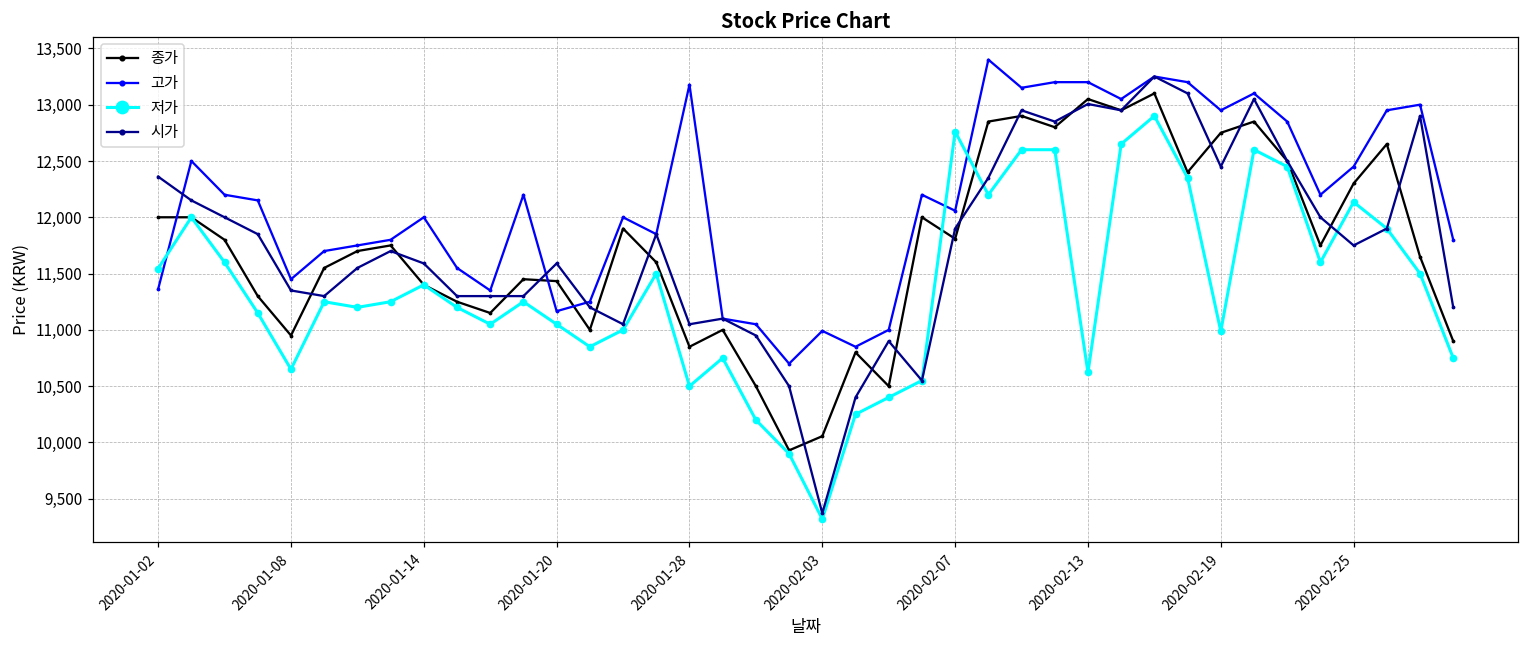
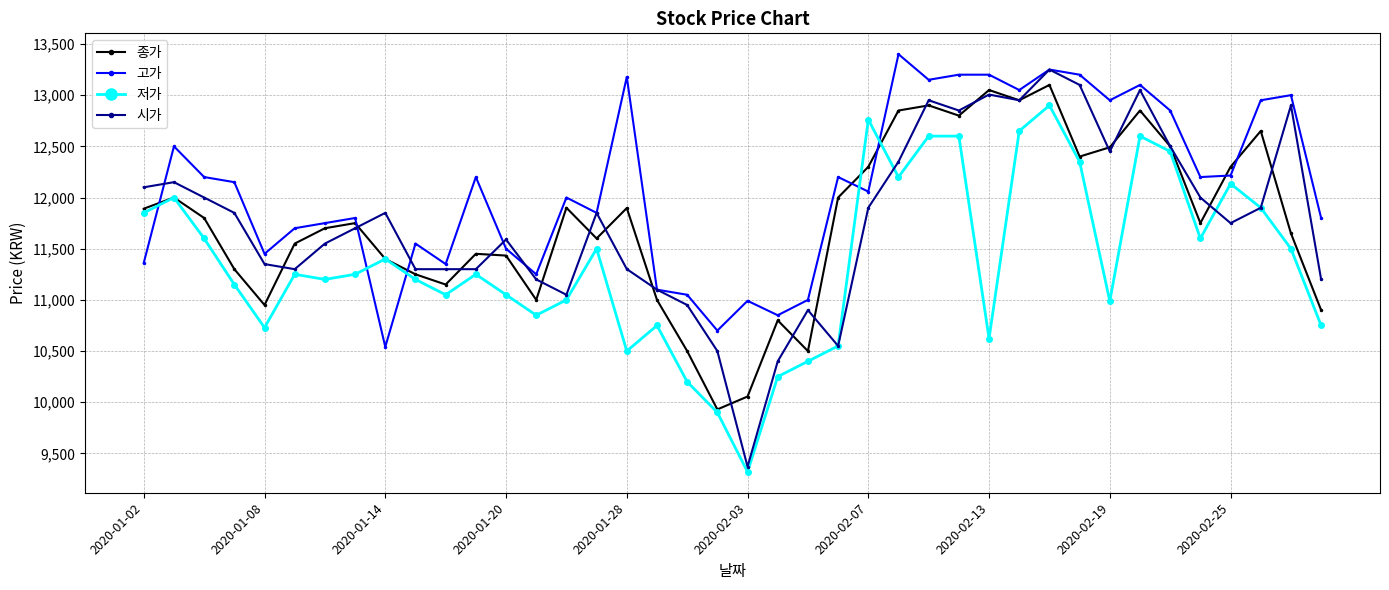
종가, 2020-01-02: 12,000 -> 11,890
저가, 2020-01-02: 11,550 -> 11,850
시가, 2020-01-02: 12,360 -> 12,100
저가, 2020-01-08: 10,650 -> 10,730
고가, 2020-01-14: 12,000 -> 10,540
시가, 2020-01-14: 11,590 -> 11,850
고가, 2020-01-20: 11,170 -> 11,500
종가, 2020-01-28: 10,850 -> 11,900
시가, 2020-01-28: 11,050 -> 11,300
종가, 2020-02-07: 11,810 -> 12,300
종가, 2020-02-19: 12,750 -> 12,490
고가, 2020-02-25: 12,450 -> 12,220
